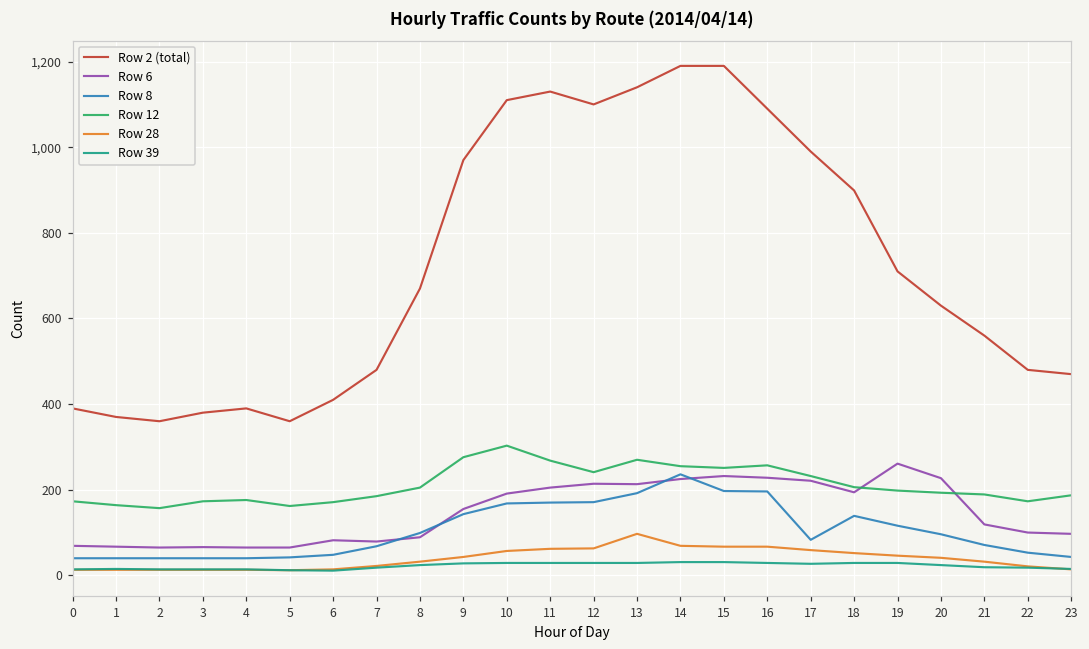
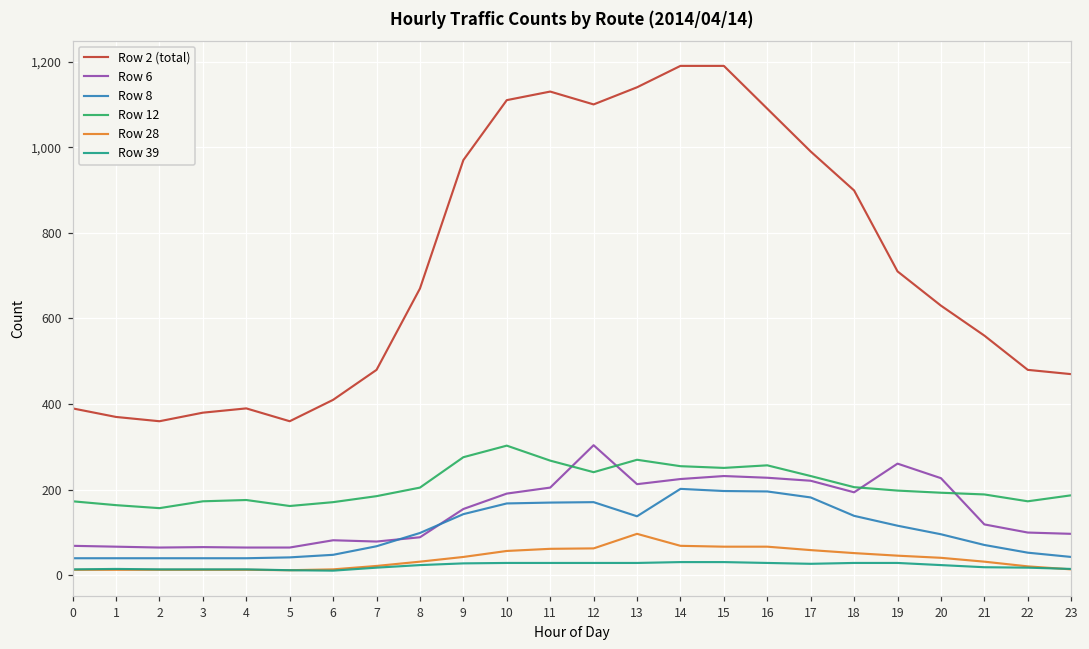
Row 6, 12: 210 -> 300
Row 8, 13: 190 -> 140
Row 8, 14: 240 -> 200
Row 8, 17: 80 -> 180
